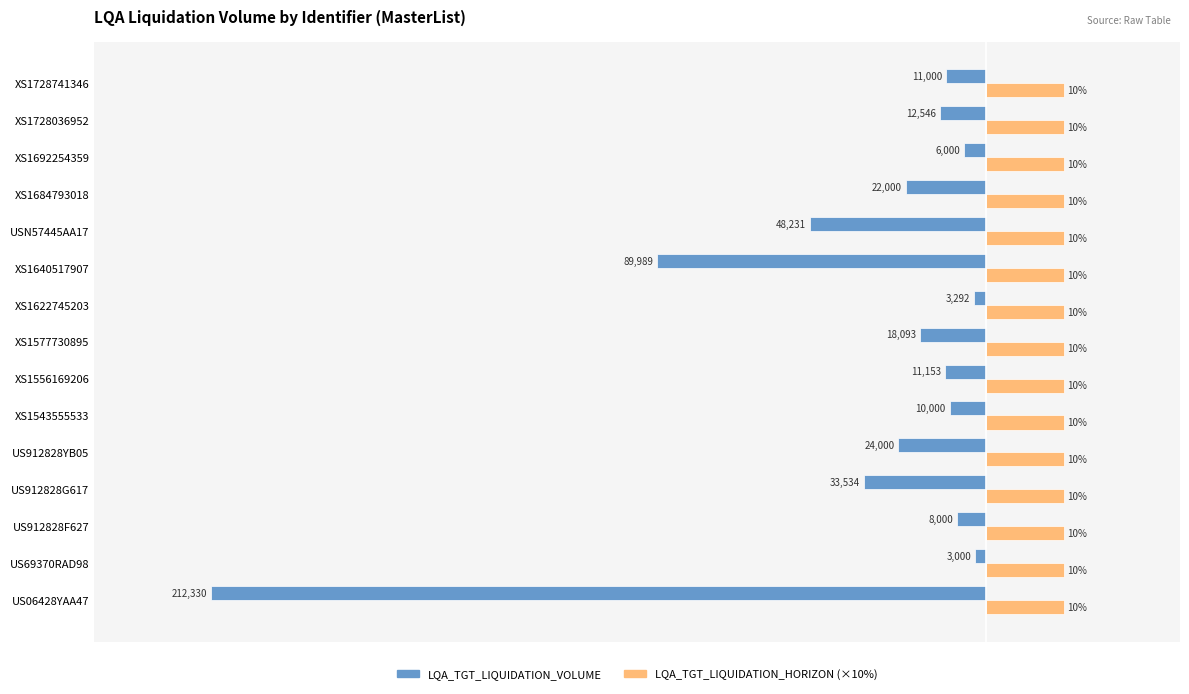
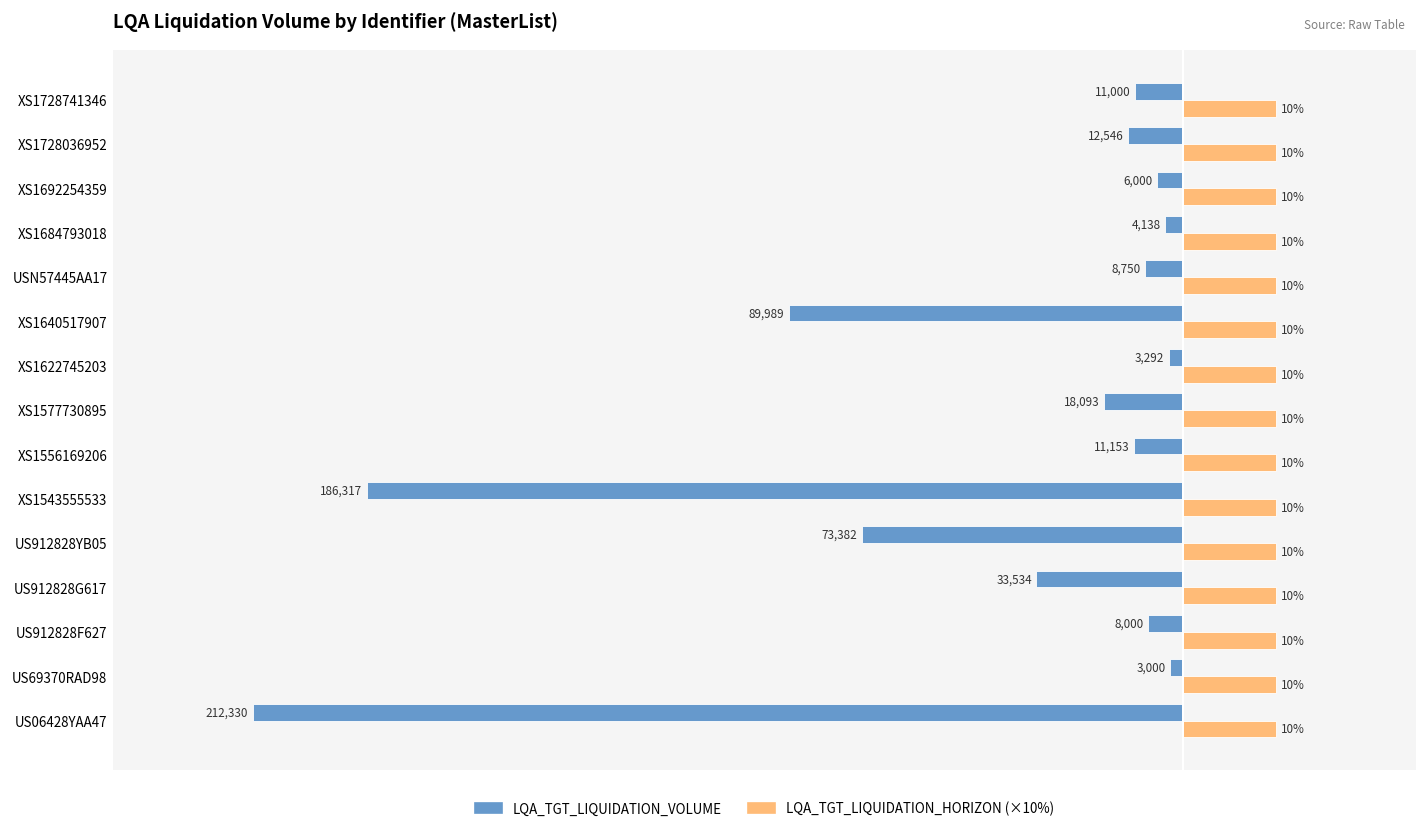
LQA_TGT_LIQUIDATION_VOLUME, XS1684793018: 22,000 -> 4,138
LQA_TGT_LIQUIDATION_VOLUME, USN57445AA17: 48,231 -> 8,750
LQA_TGT_LIQUIDATION_VOLUME, XS1543555533: 10,000 -> 186,317
LQA_TGT_LIQUIDATION_VOLUME, US912828YB05: 24,000 -> 73,382
